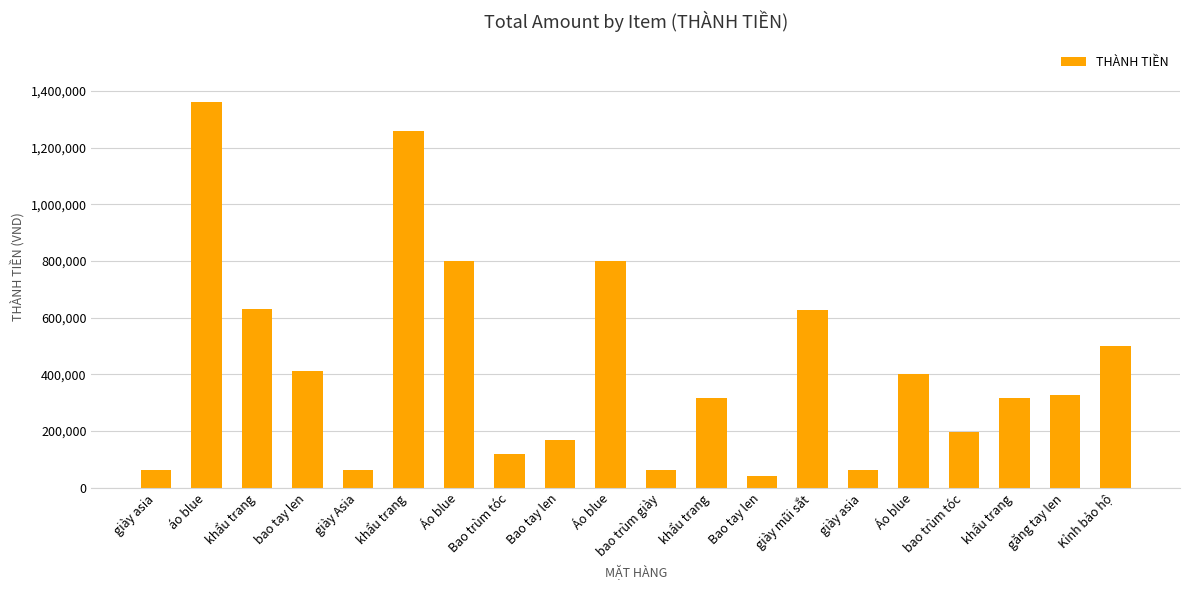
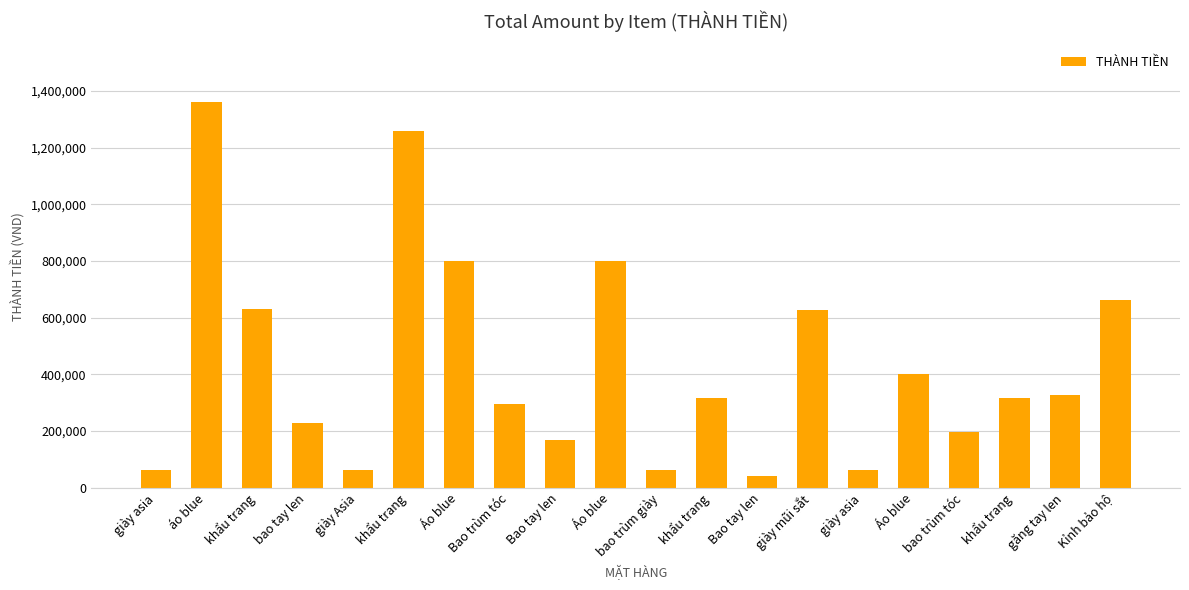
bao tay len: 410,000 -> 230,000
Bao trùm tóc: 120,000 -> 290,000
Kỉnh bảo hộ: 500,000 -> 660,000
